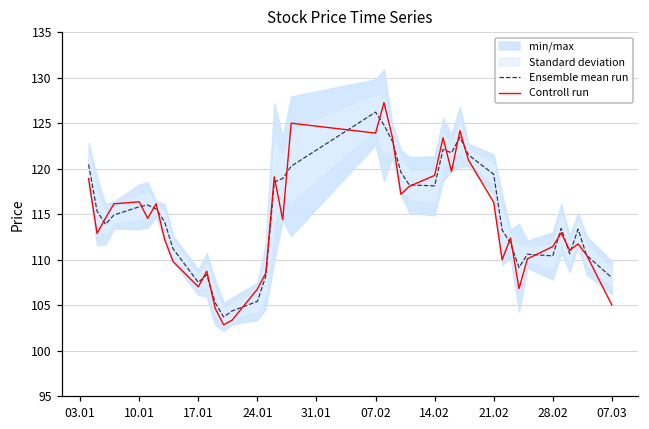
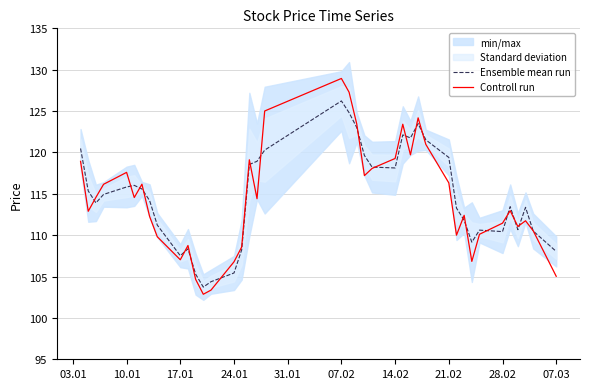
Controll run, 10.01: 116 -> 118
Controll run, 07.02: 124 -> 129
